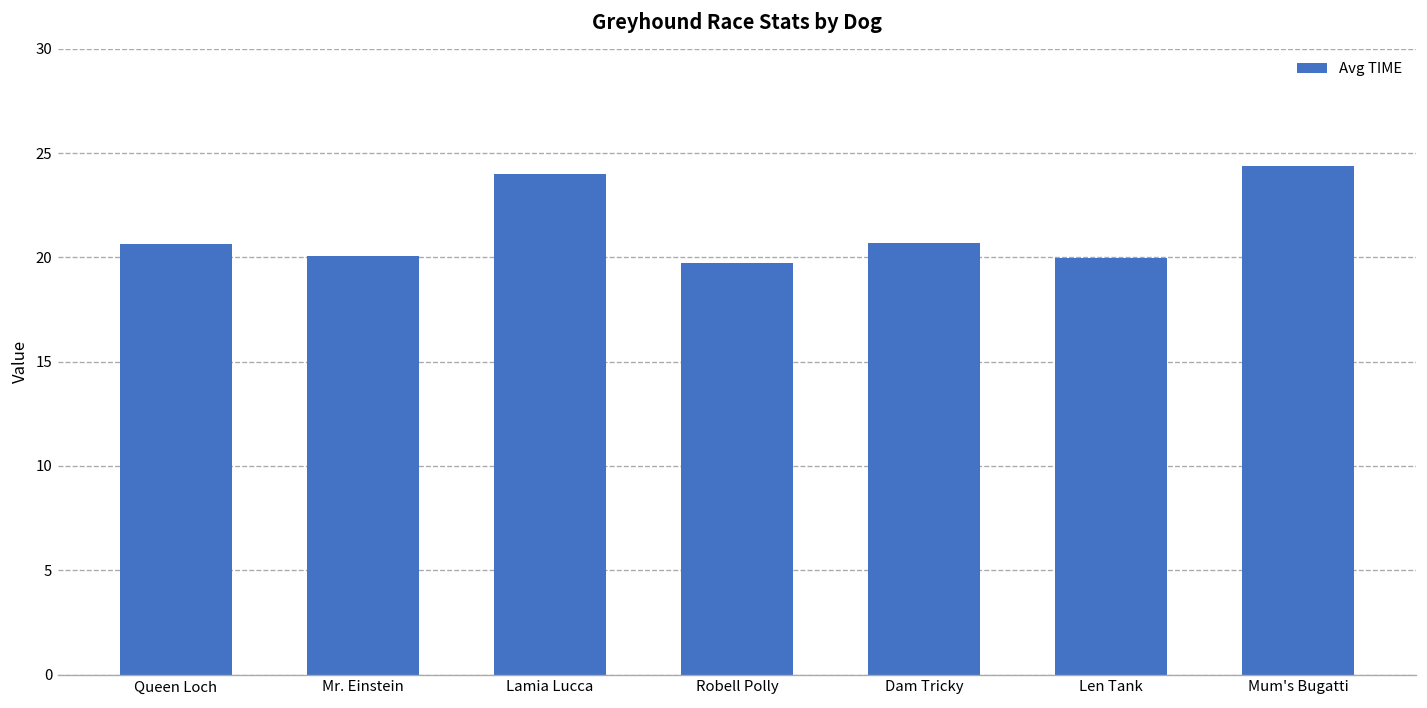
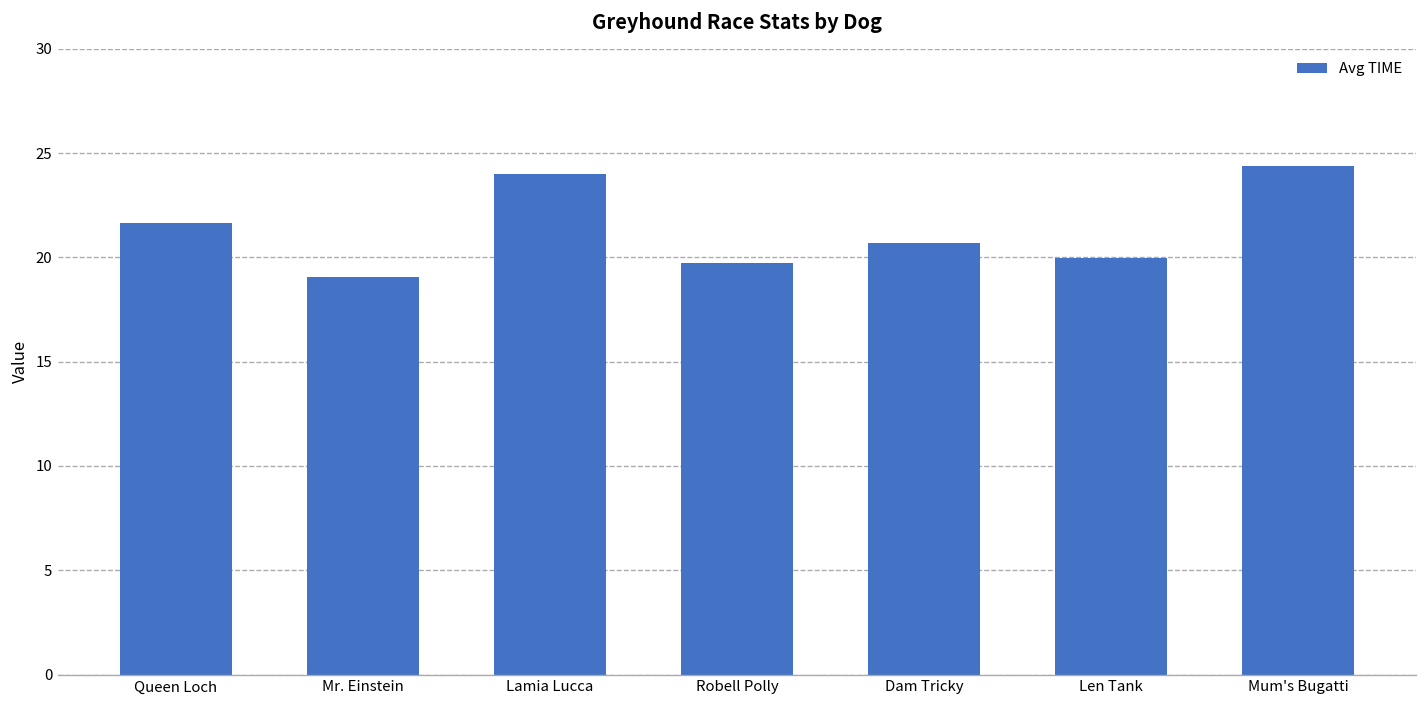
Queen Loch: 20.6 -> 21.7
Mr. Einstein: 20.1 -> 19.1
